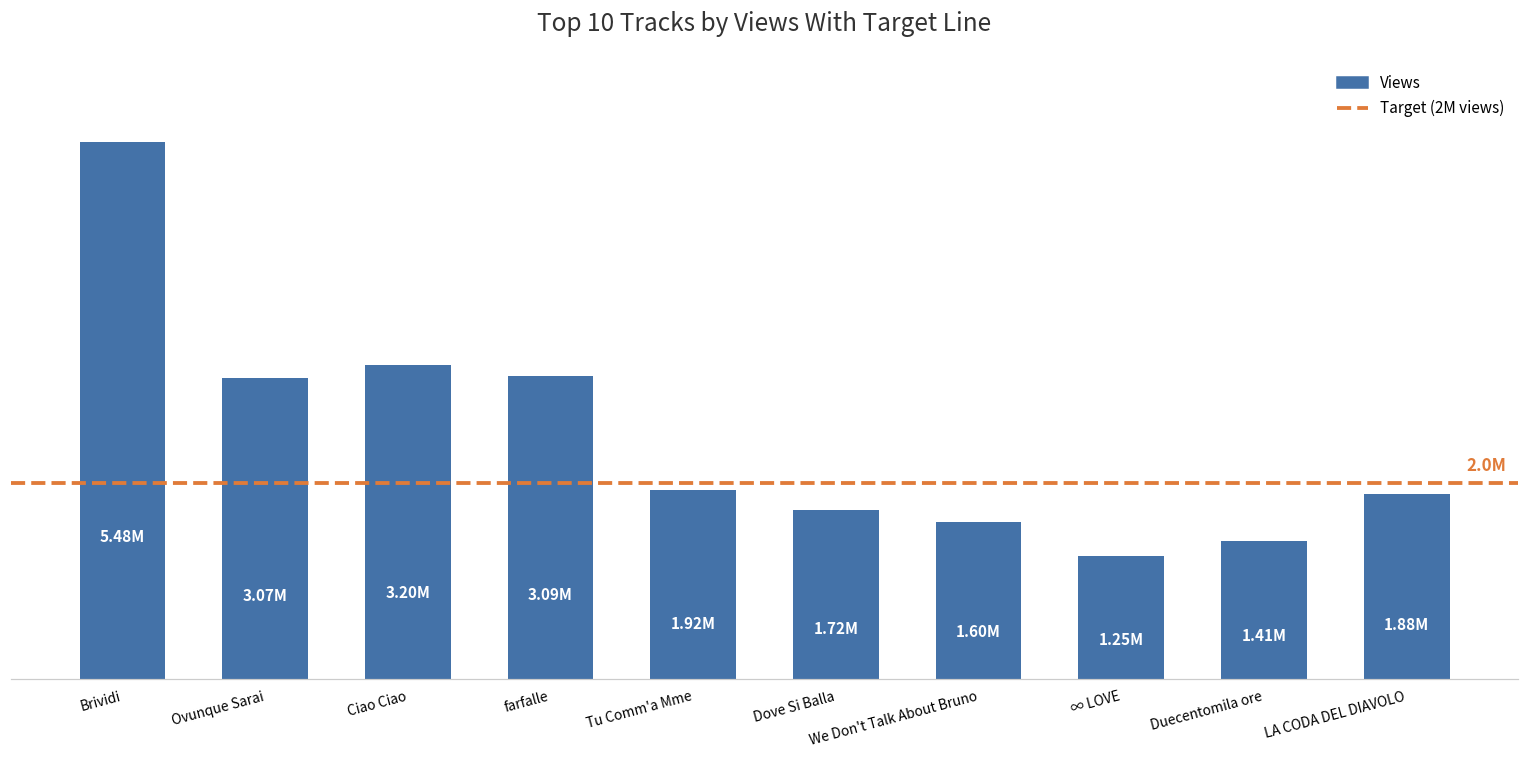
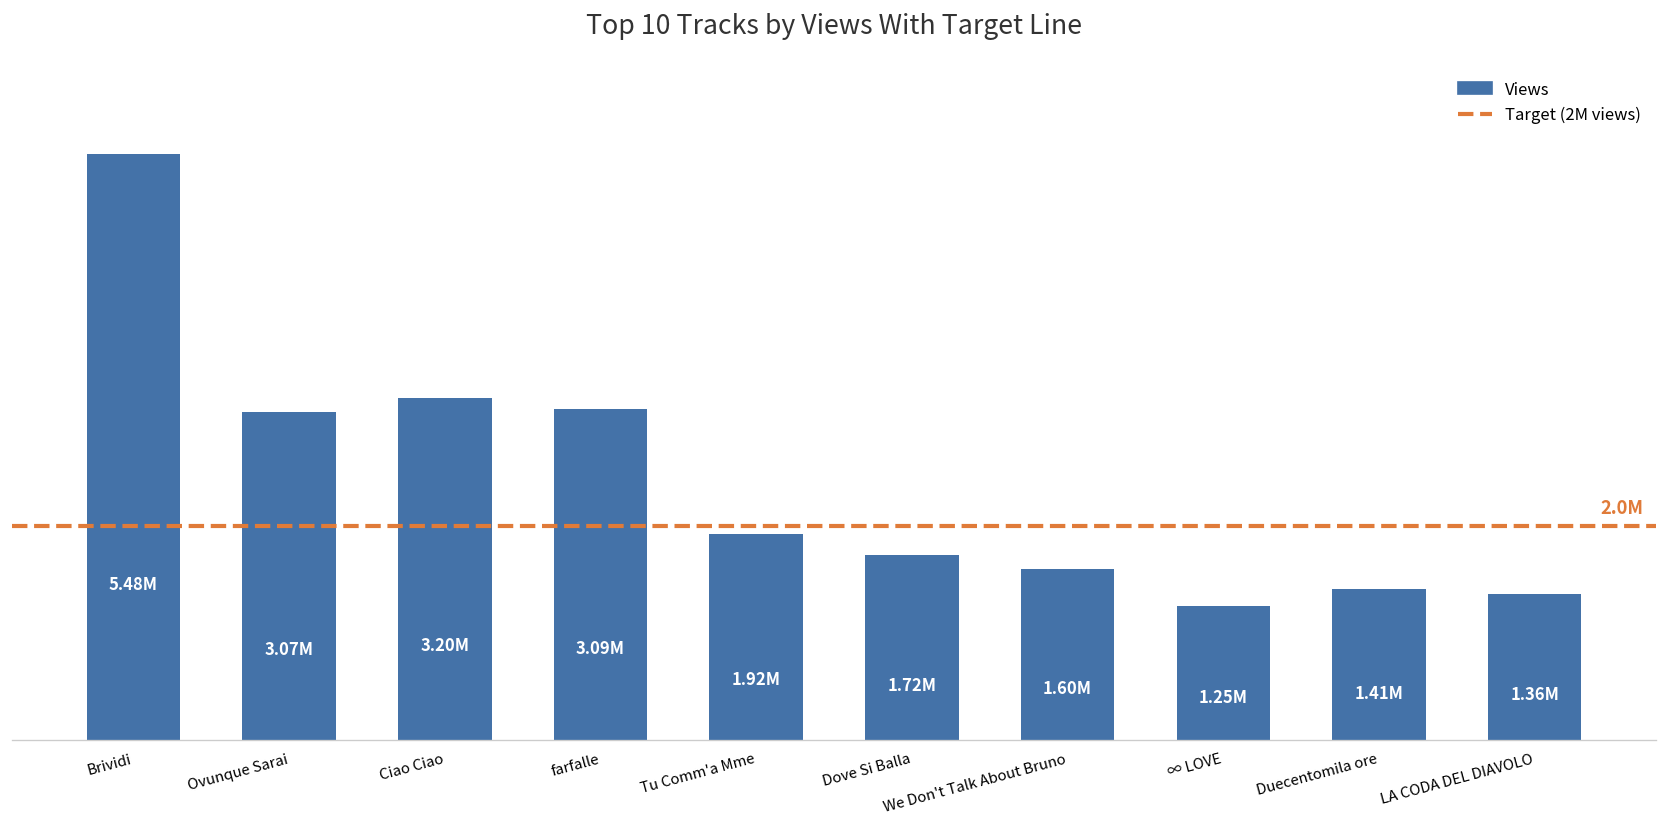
LA CODA DEL DIAVOLO: 1.88M -> 1.36M
